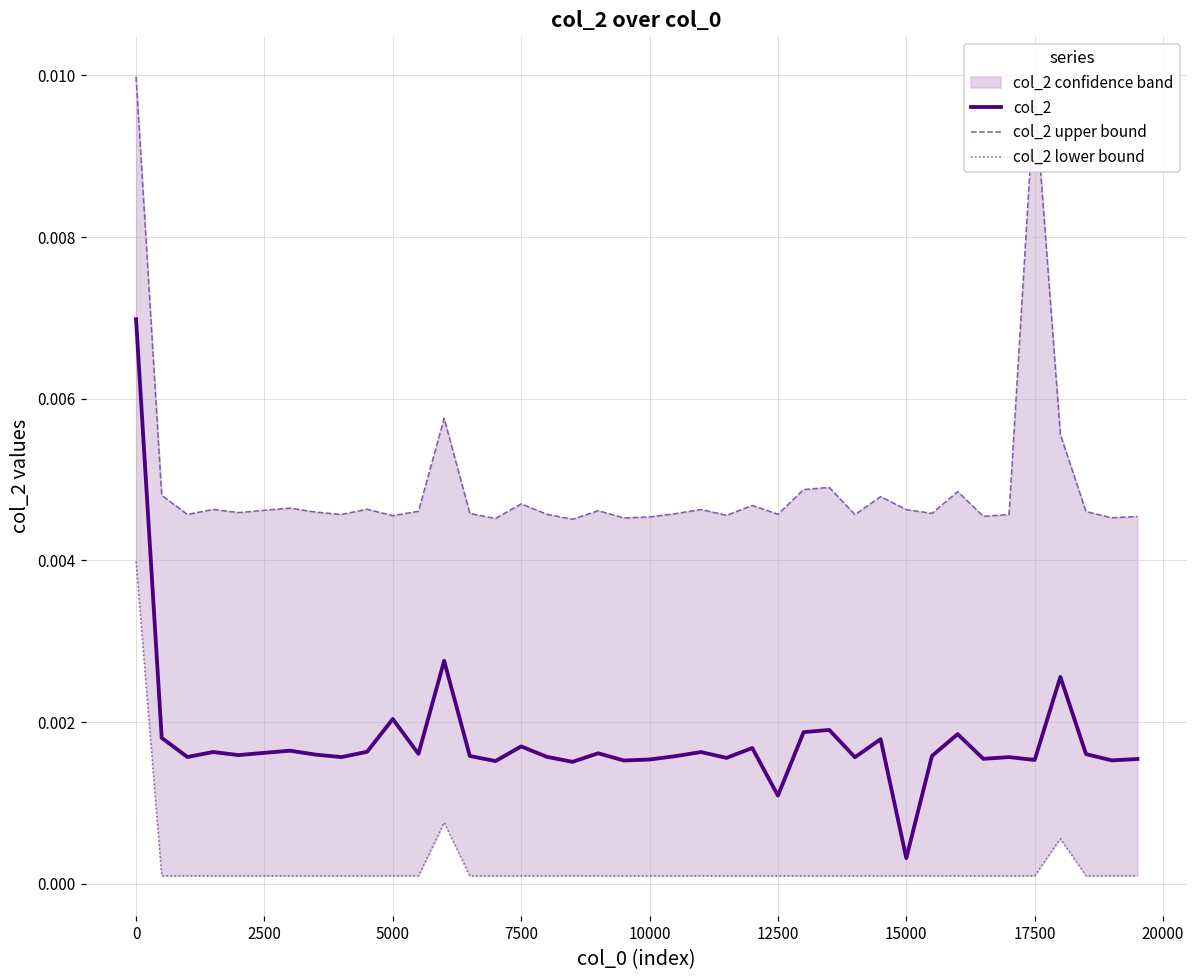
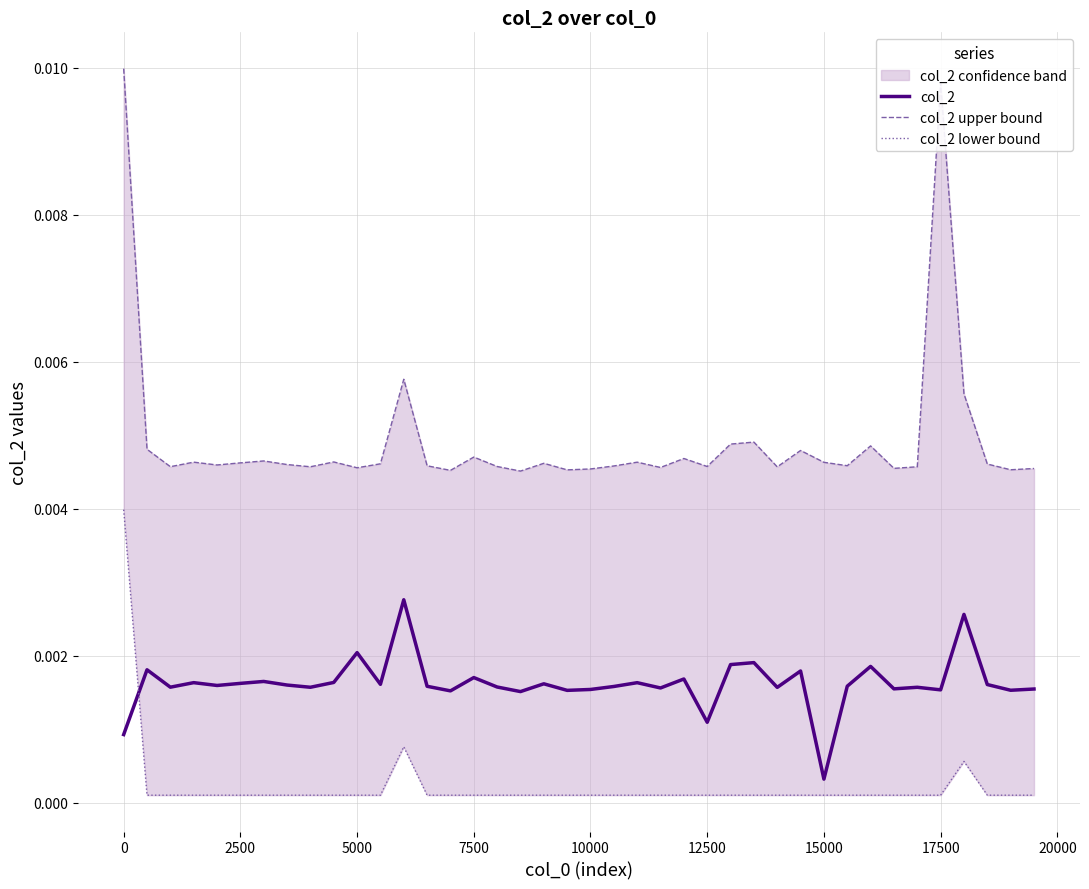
col_2, 0: 0.0070 -> 0.0009
